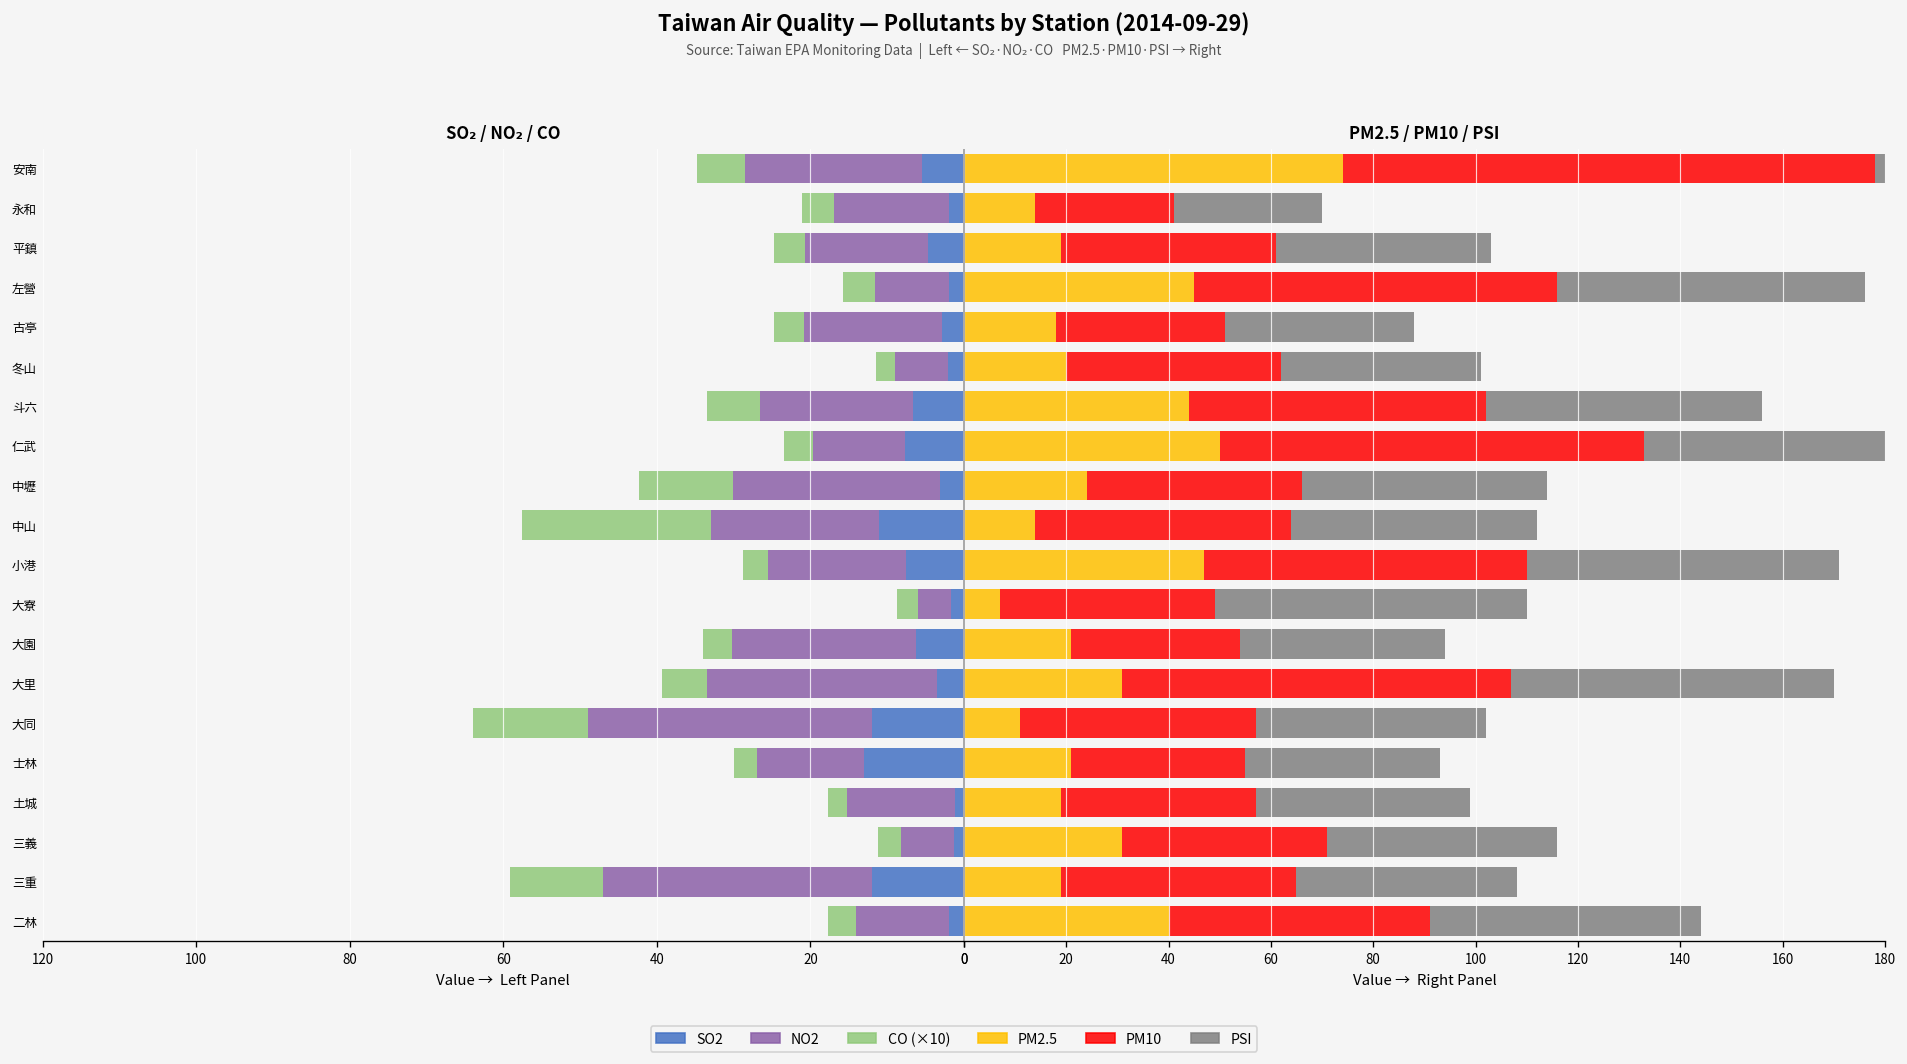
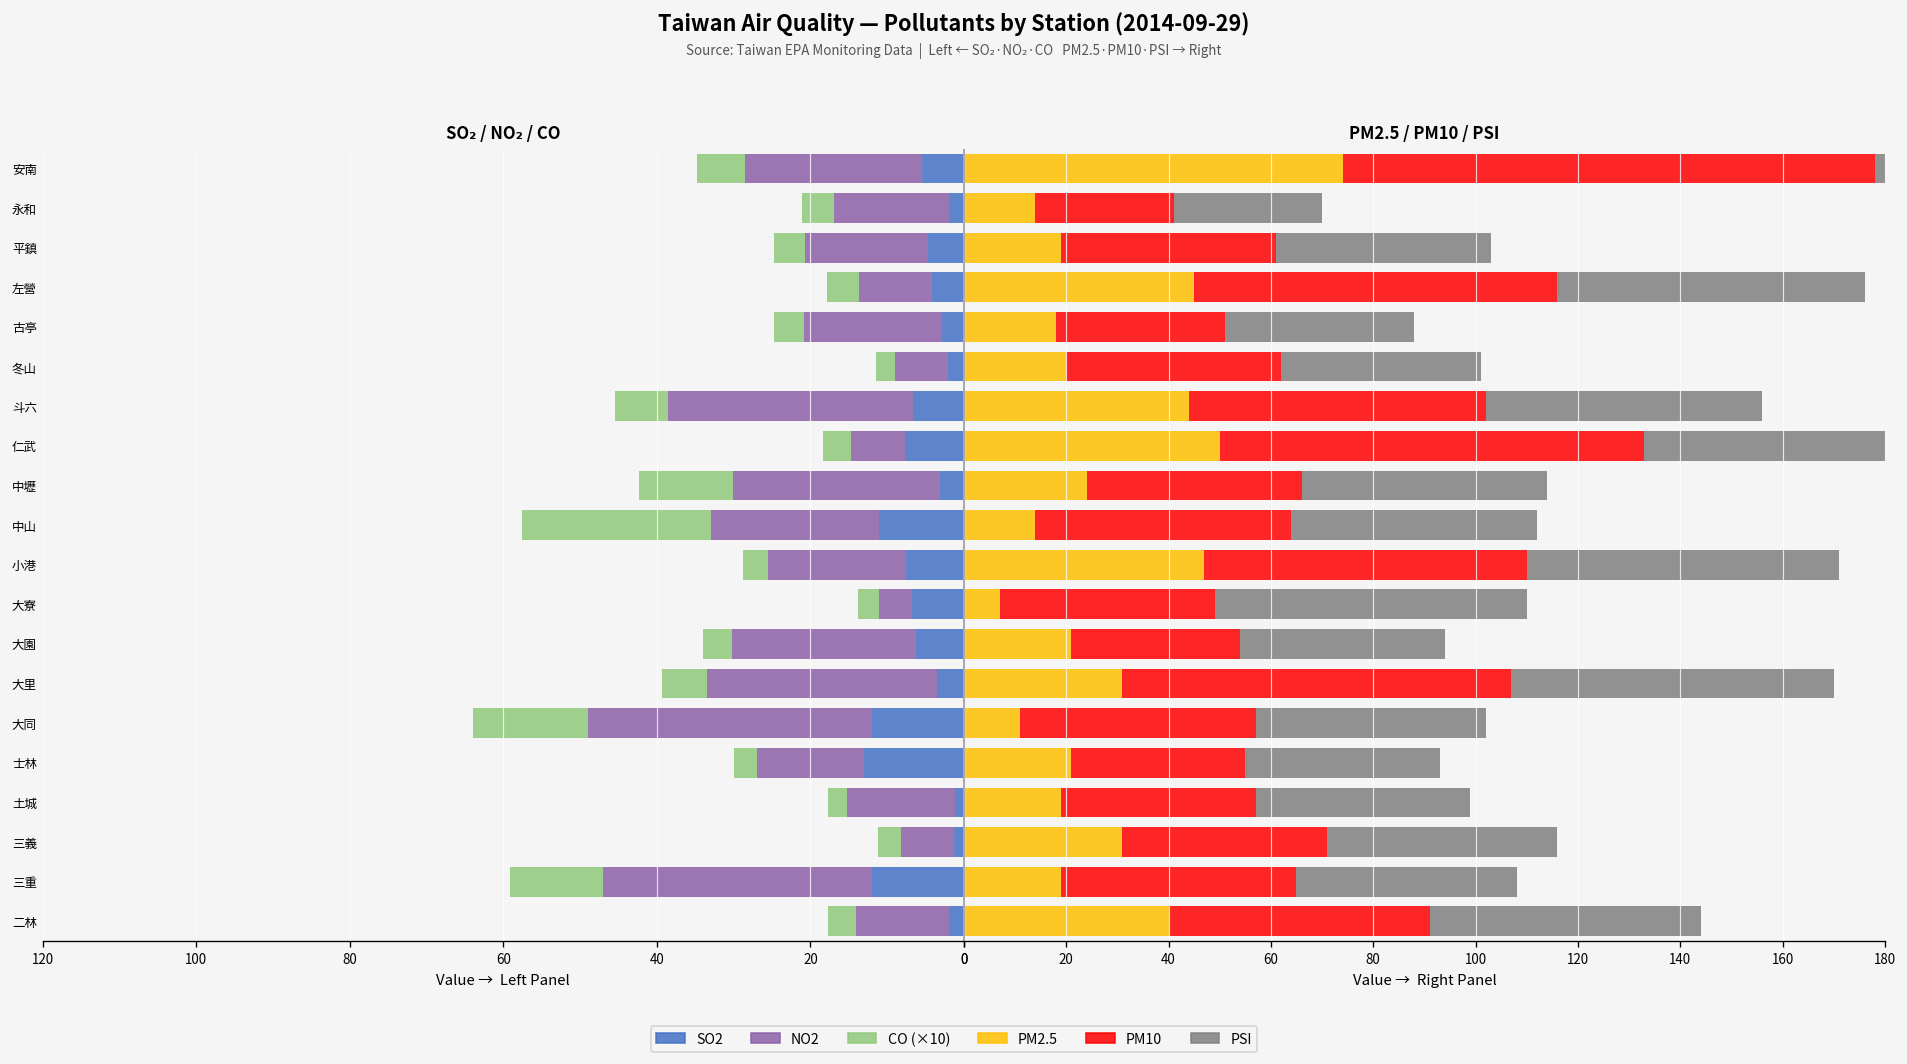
SO₂ / NO₂ / CO, SO2, 左營: 2 -> 4
SO₂ / NO₂ / CO, NO2, 斗六: 20 -> 32
SO₂ / NO₂ / CO, NO2, 仁武: 12 -> 7
SO₂ / NO₂ / CO, SO2, 大寮: 2 -> 7
